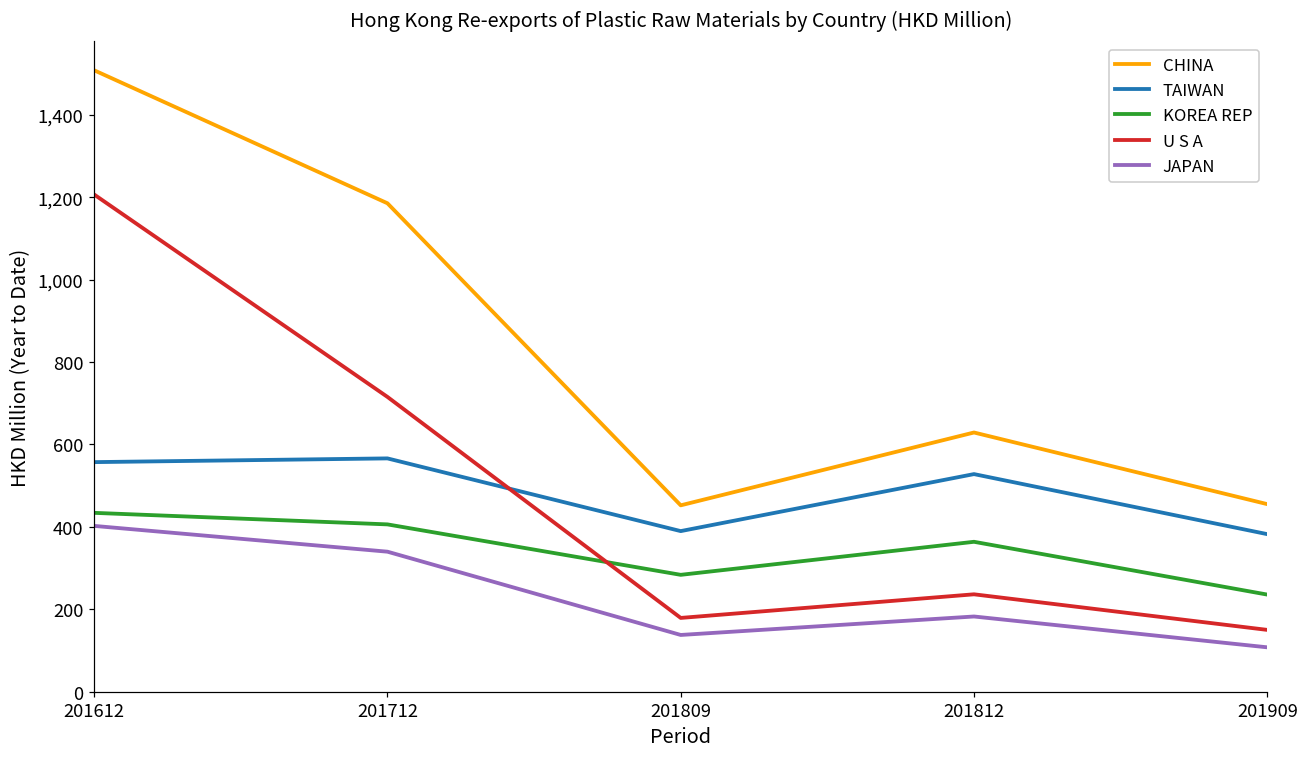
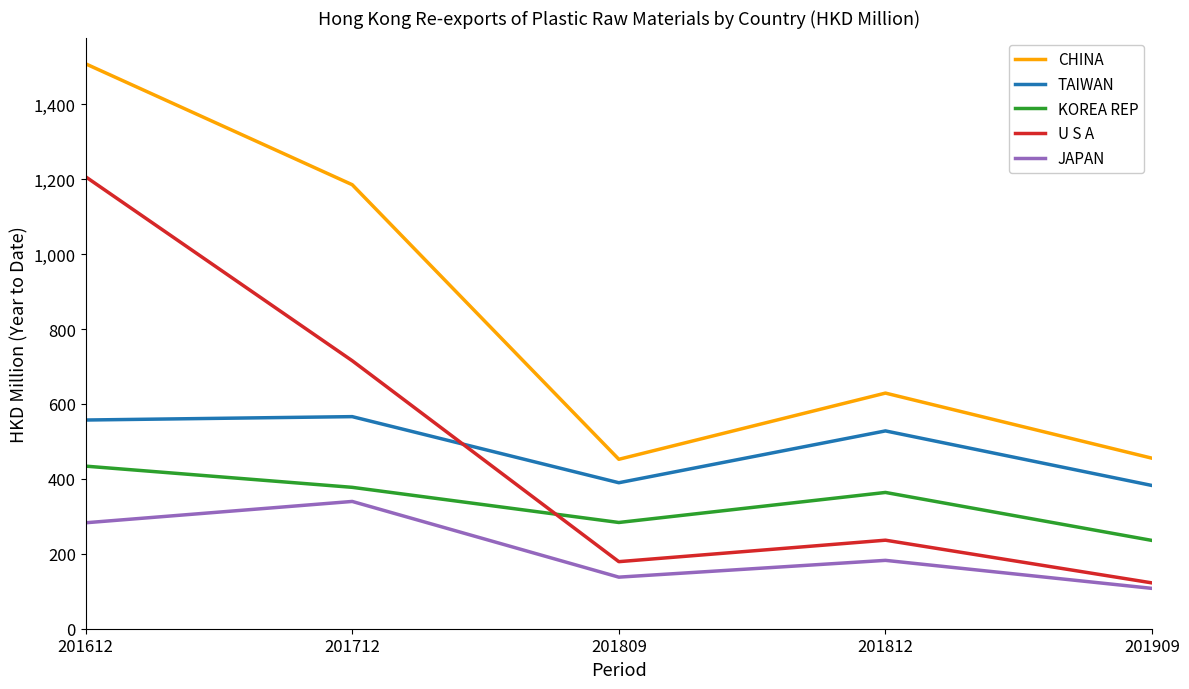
JAPAN, 201612: 400 -> 280
KOREA REP, 201712: 410 -> 380
U S A, 201909: 150 -> 120
